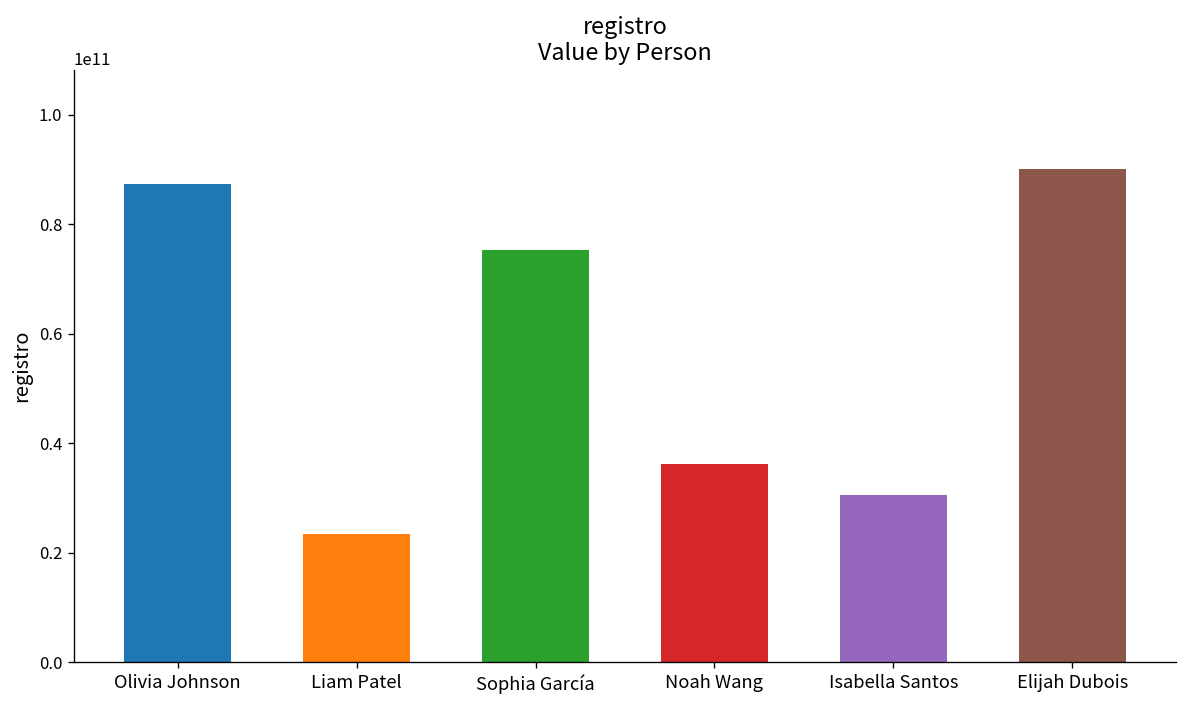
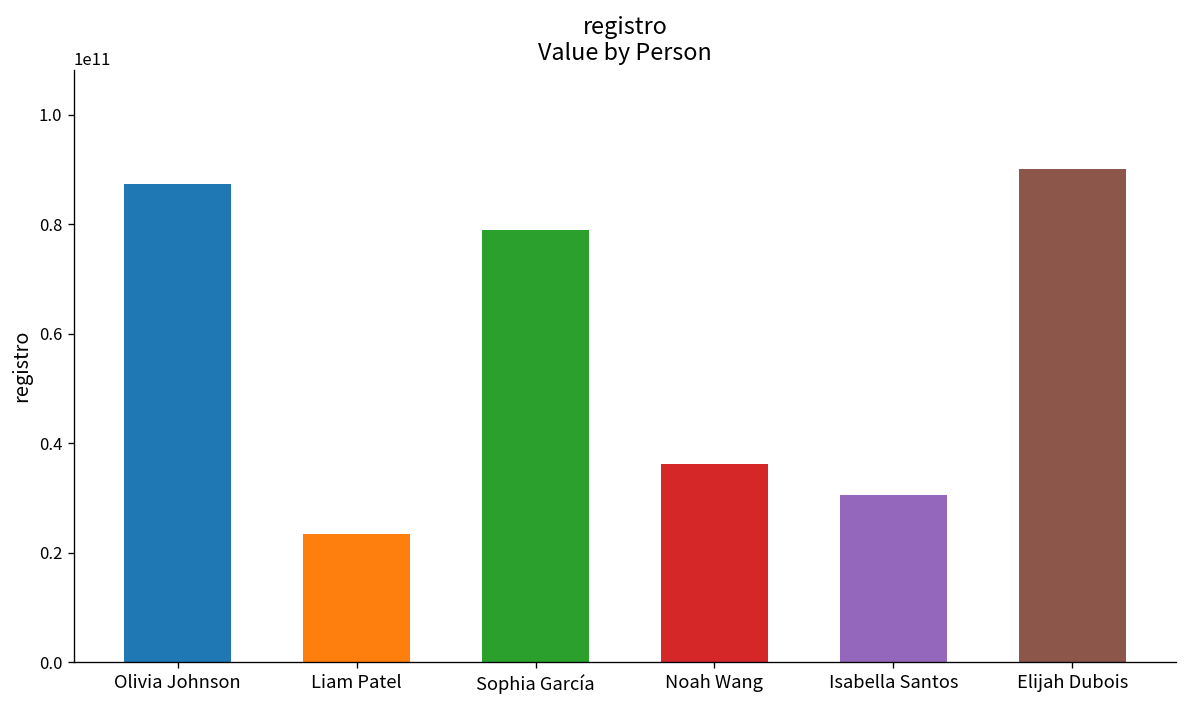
Sophia García: 75000000000 -> 79000000000
